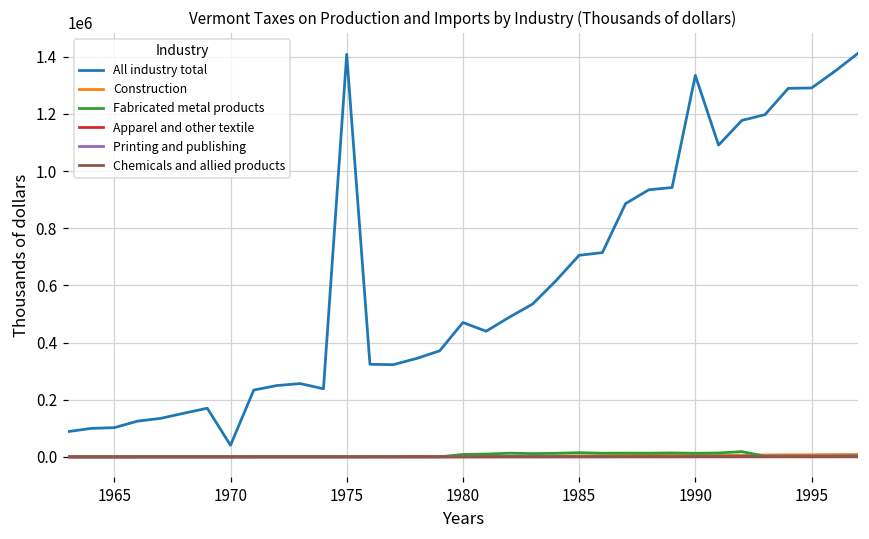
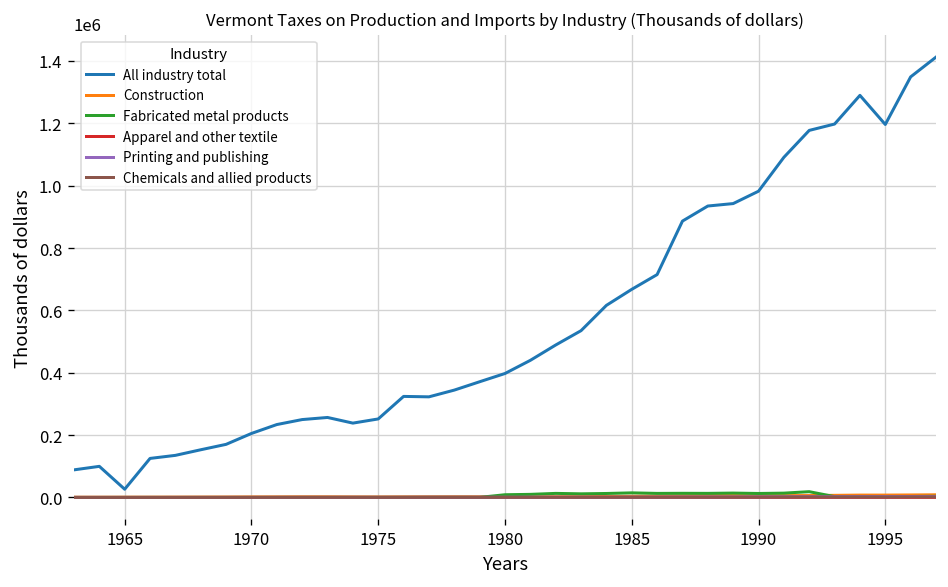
All industry total, 1965: 100000 -> 30000
All industry total, 1970: 40000 -> 210000
All industry total, 1975: 1410000 -> 250000
All industry total, 1980: 470000 -> 400000
All industry total, 1985: 710000 -> 670000
All industry total, 1990: 1340000 -> 980000
All industry total, 1995: 1290000 -> 1200000
